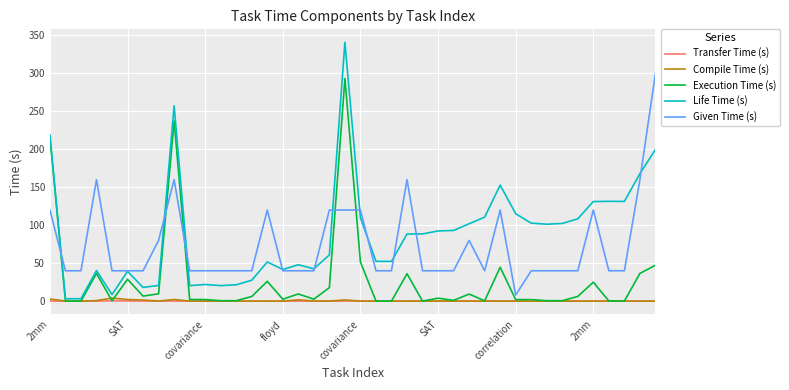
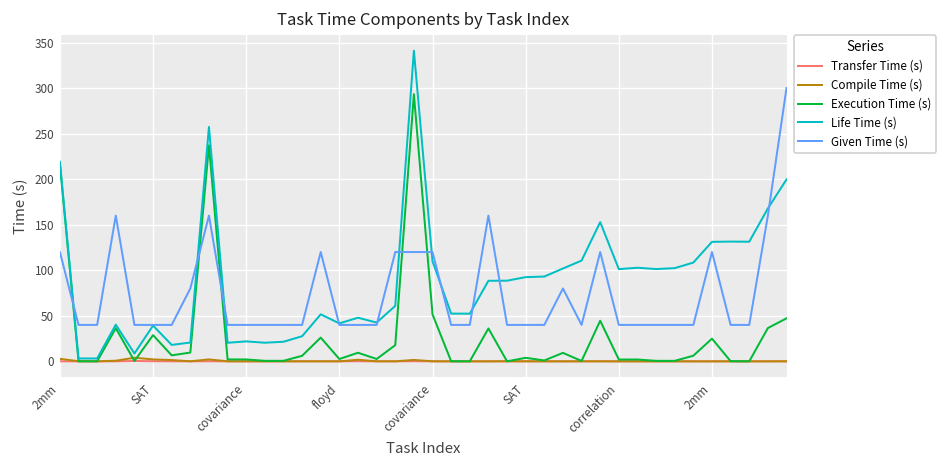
Life Time (s), correlation: 120 -> 100
Given Time (s), correlation: 10 -> 40
